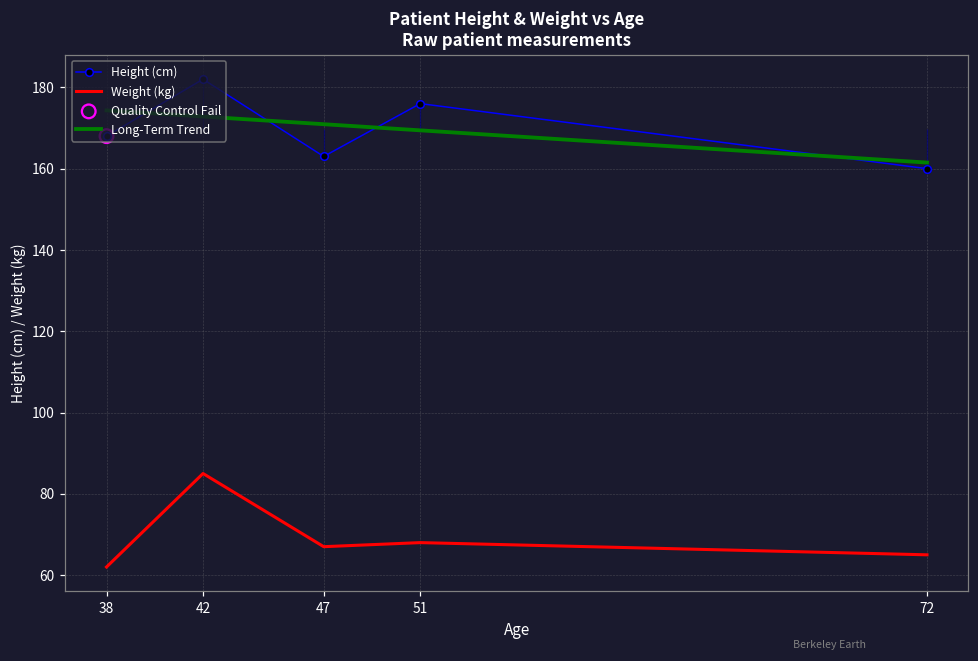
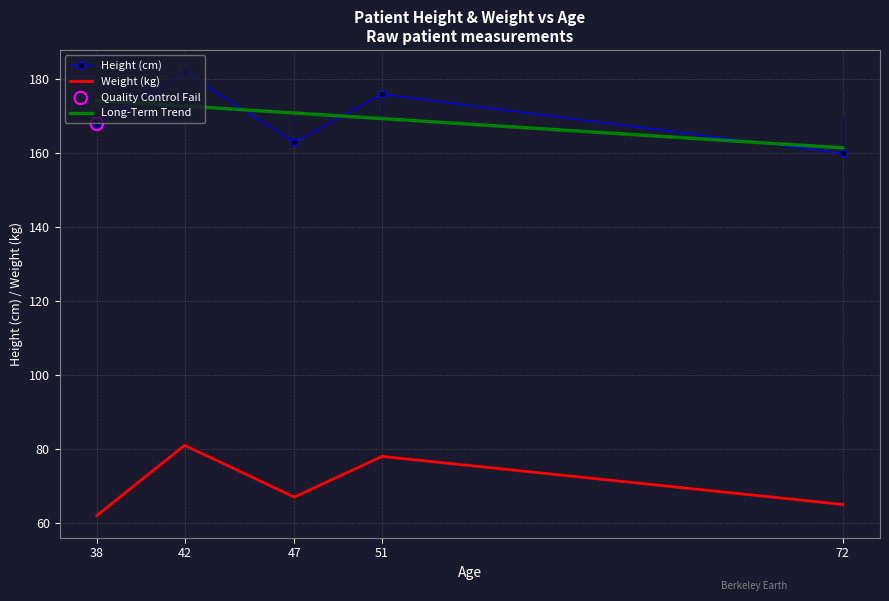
Weight (kg), 42: 85 -> 81
Weight (kg), 51: 68 -> 78
